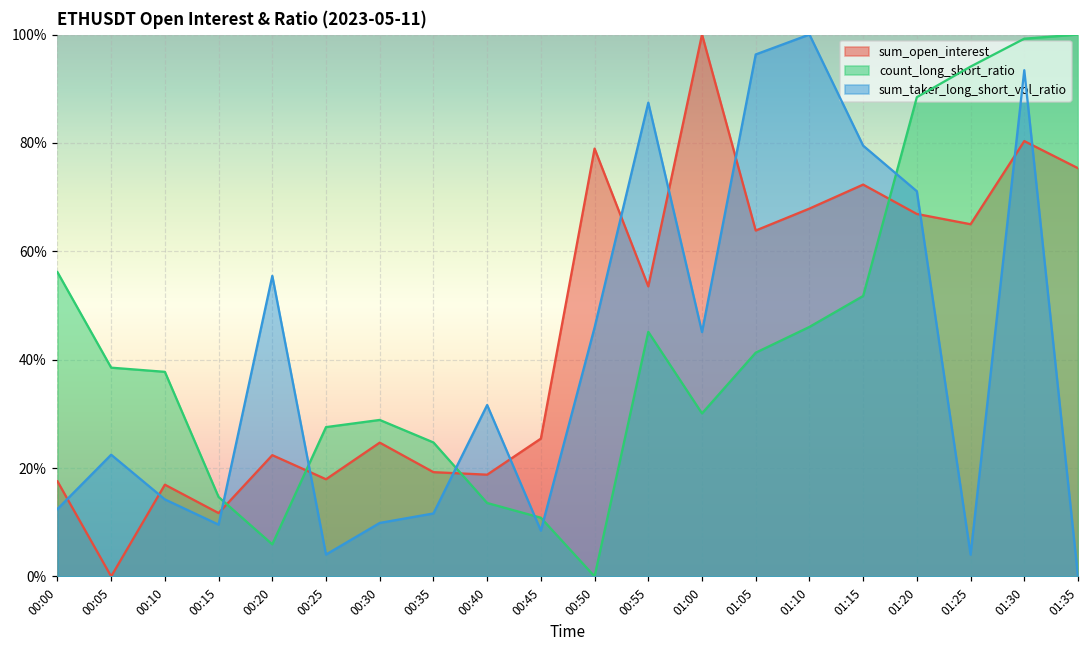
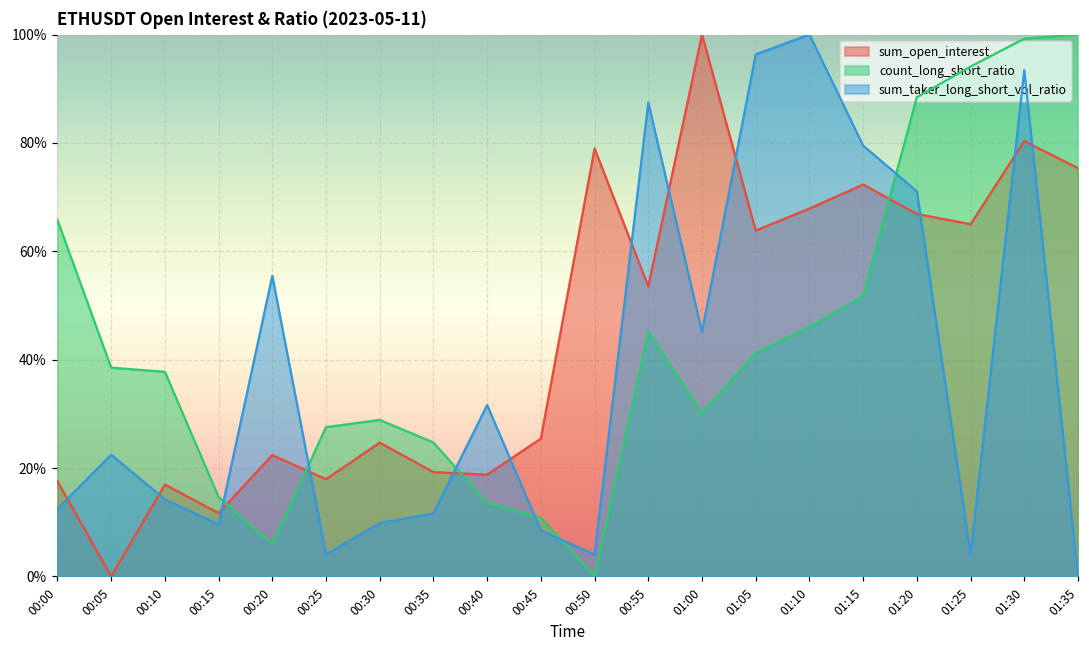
count_long_short_ratio, 00:00: 56% -> 66%
sum_taker_long_short_vol_ratio, 00:50: 46% -> 4%
